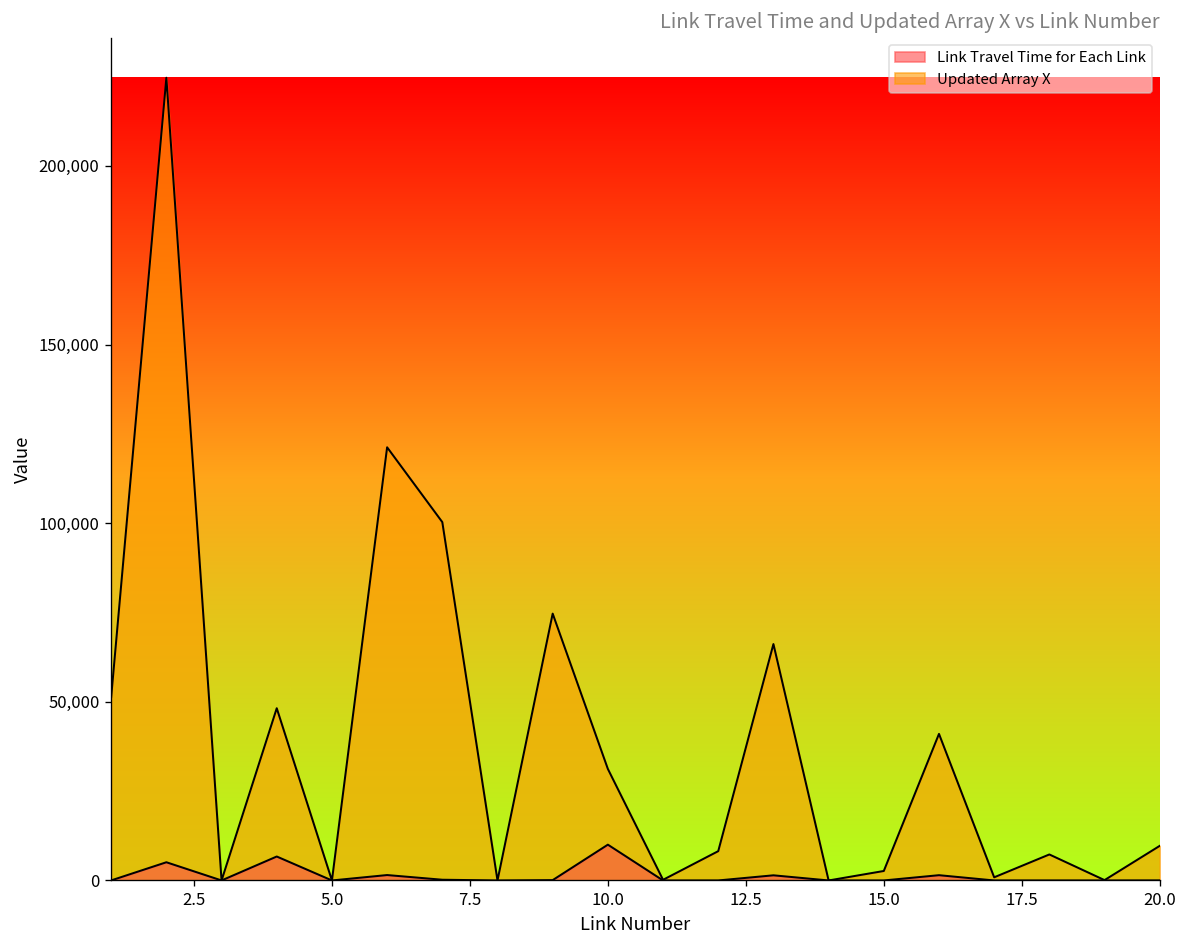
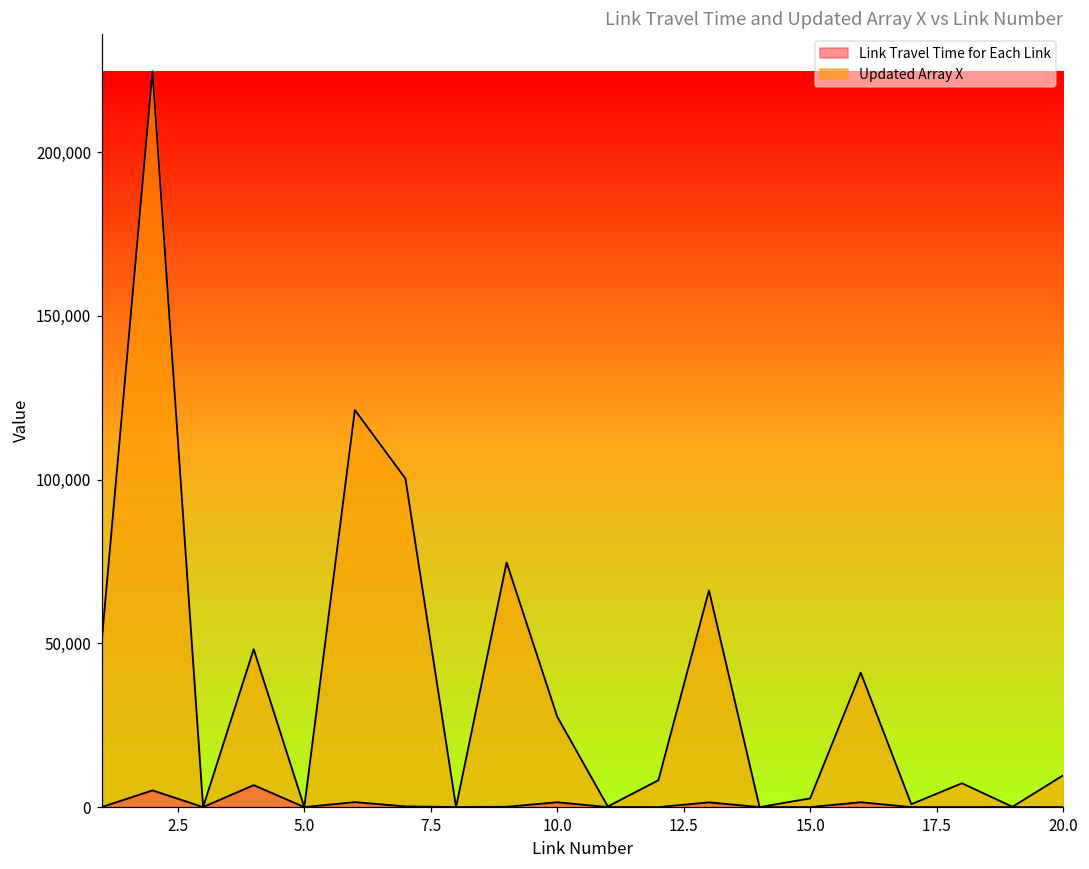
Link Travel Time for Each Link, 10.0: 10,000 -> 1,000
Updated Array X, 10.0: 31,000 -> 28,000
